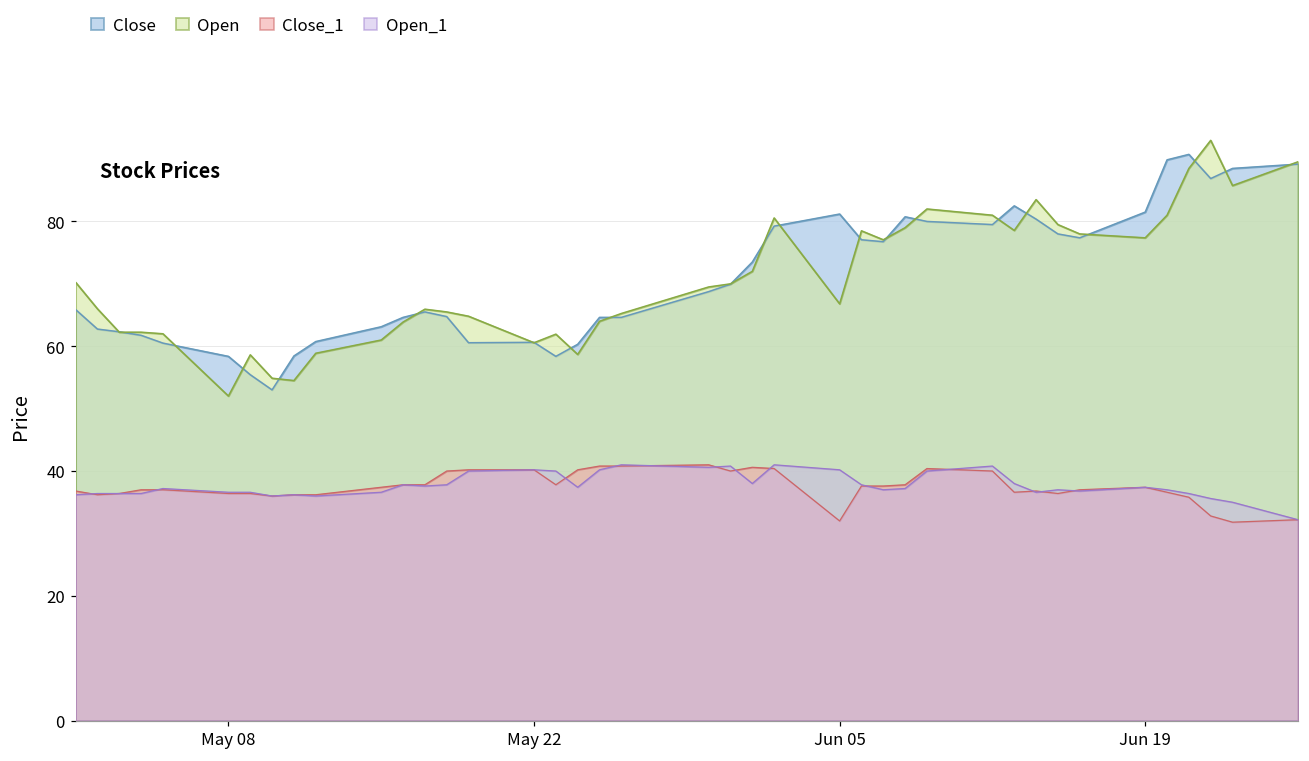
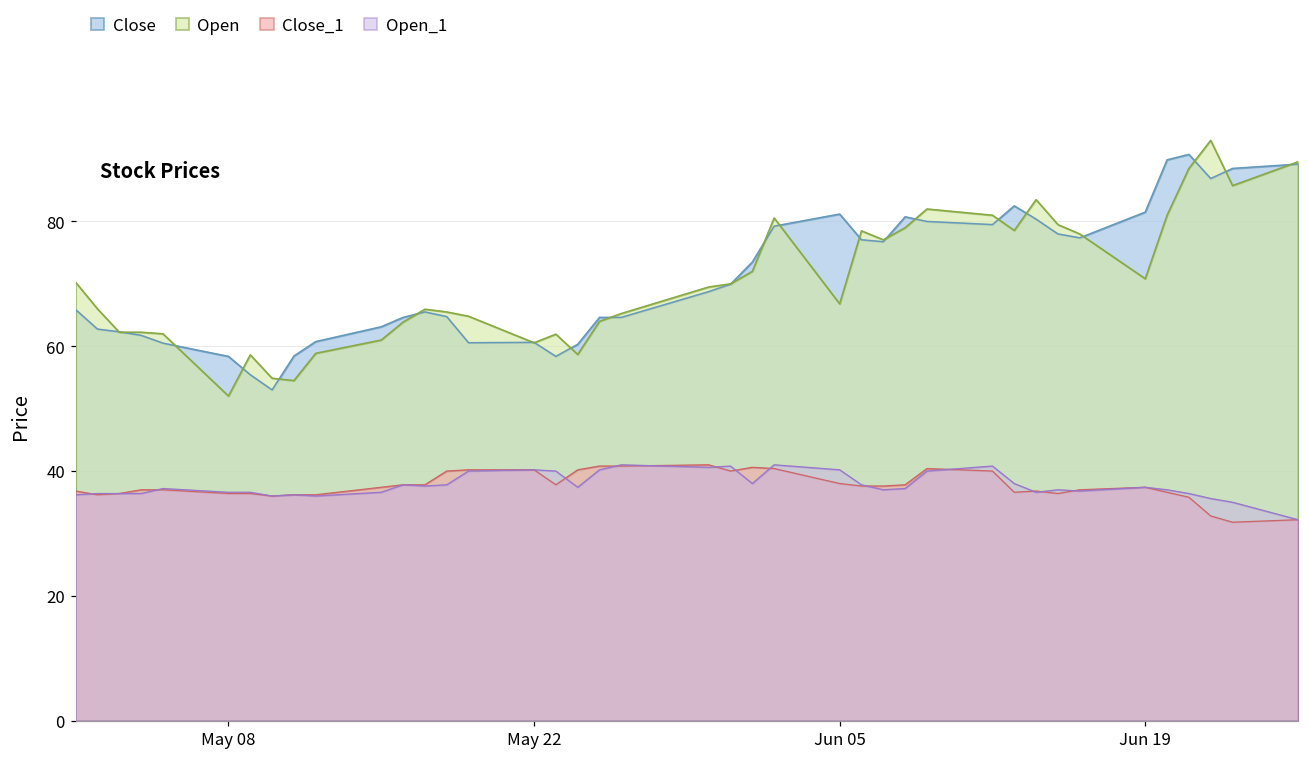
Close_1, Jun 05: 32 -> 38
Open, Jun 19: 77 -> 71
